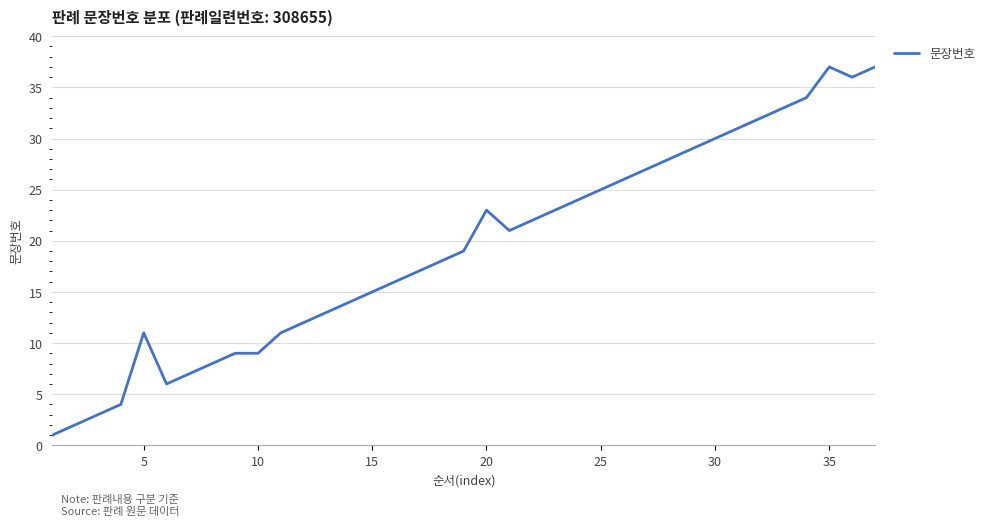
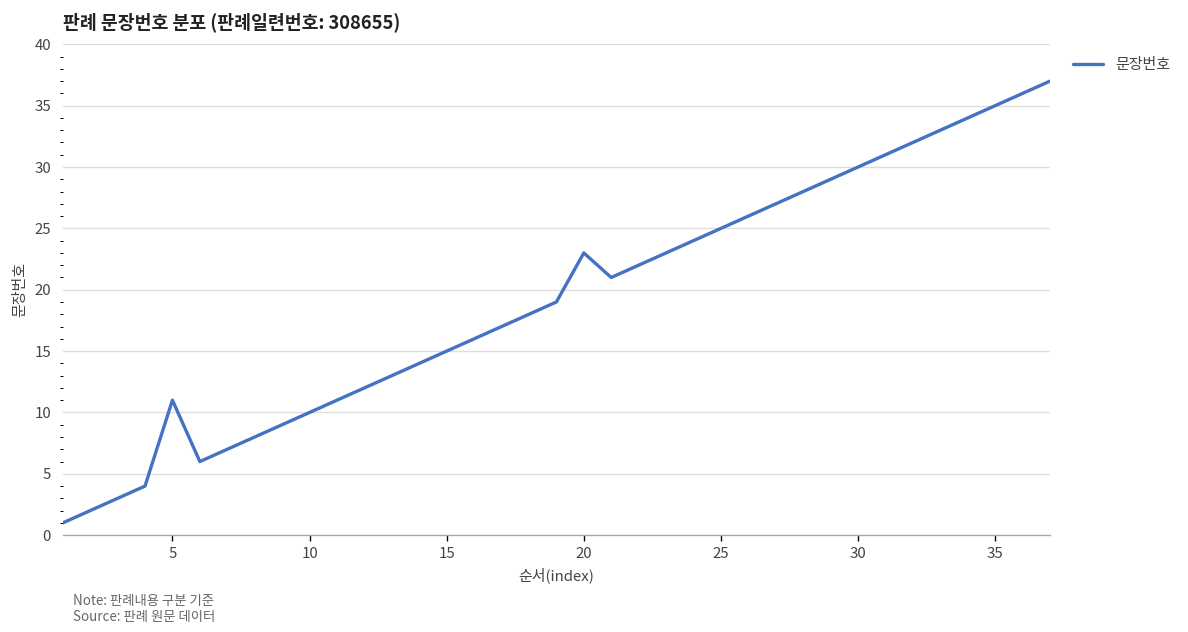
10: 9 -> 10
35: 37 -> 35
